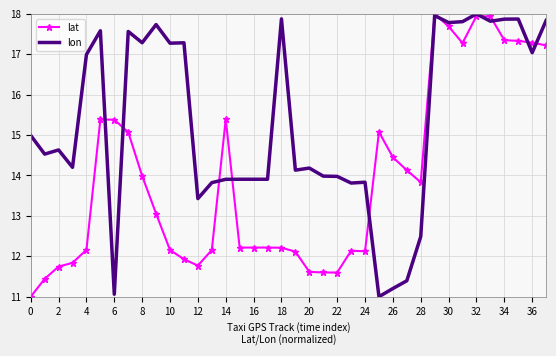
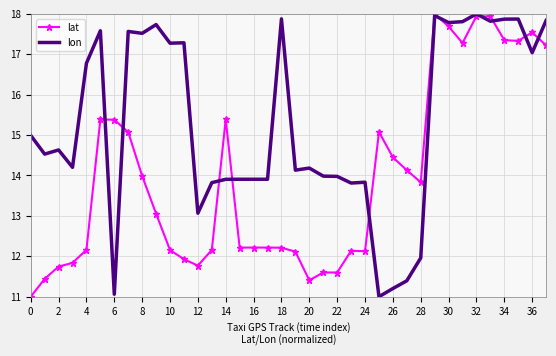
lon, 4: 17.0 -> 16.8
lon, 8: 17.3 -> 17.5
lon, 12: 13.4 -> 13.1
lat, 20: 11.6 -> 11.4
lon, 28: 12.5 -> 12.0
lat, 36: 17.3 -> 17.5
